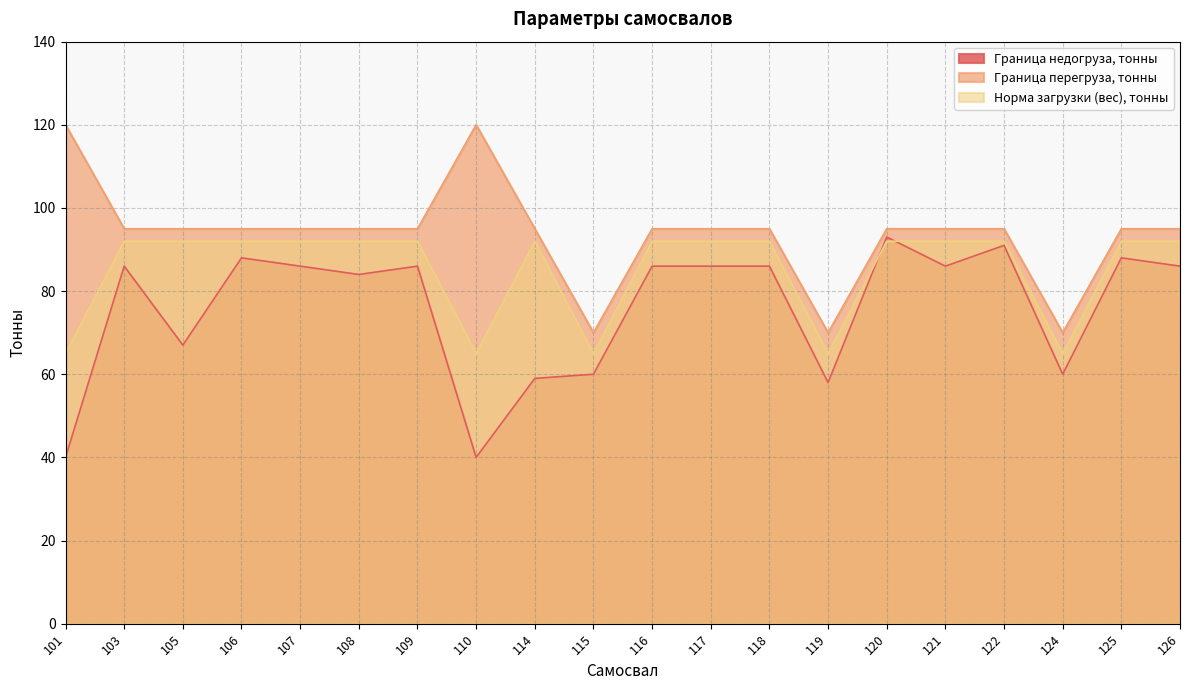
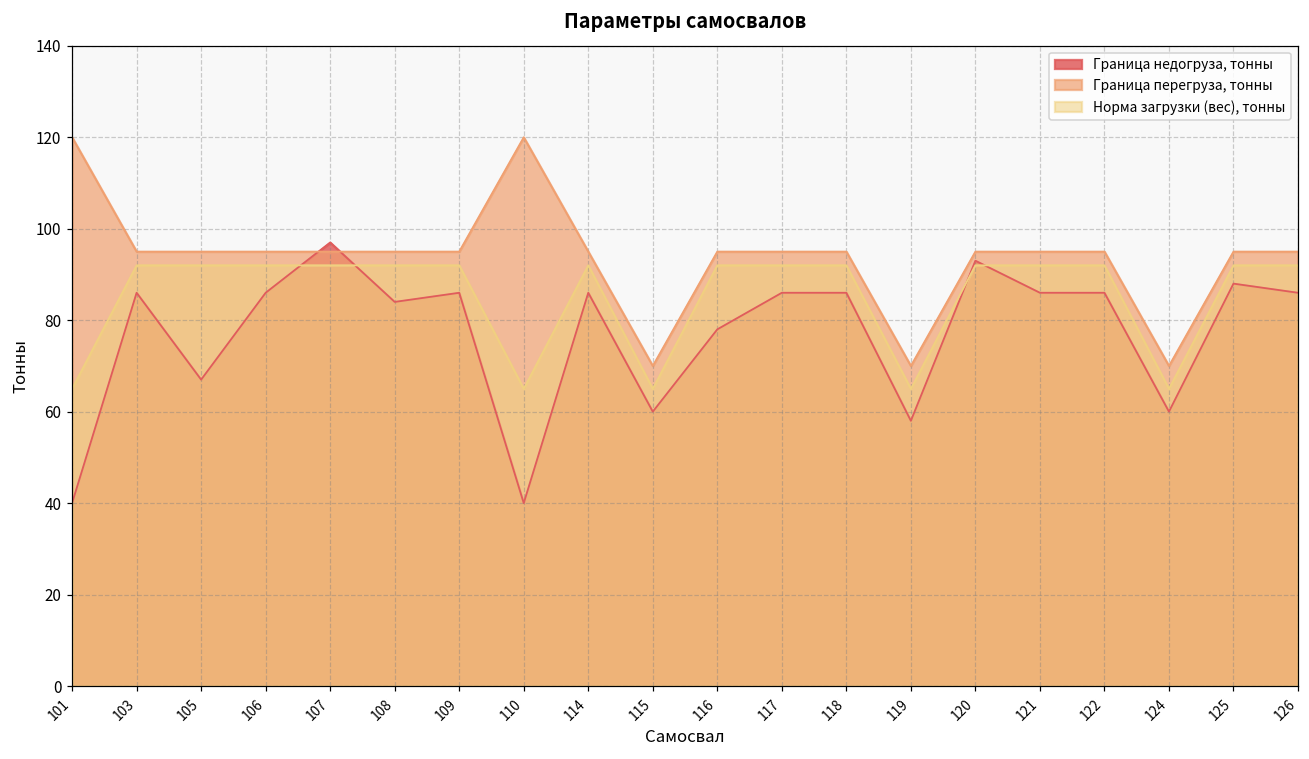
Граница недогруза, тонны, 106: 88 -> 86
Граница недогруза, тонны, 107: 86 -> 97
Граница недогруза, тонны, 114: 59 -> 86
Граница недогруза, тонны, 116: 86 -> 78
Граница недогруза, тонны, 122: 91 -> 86
